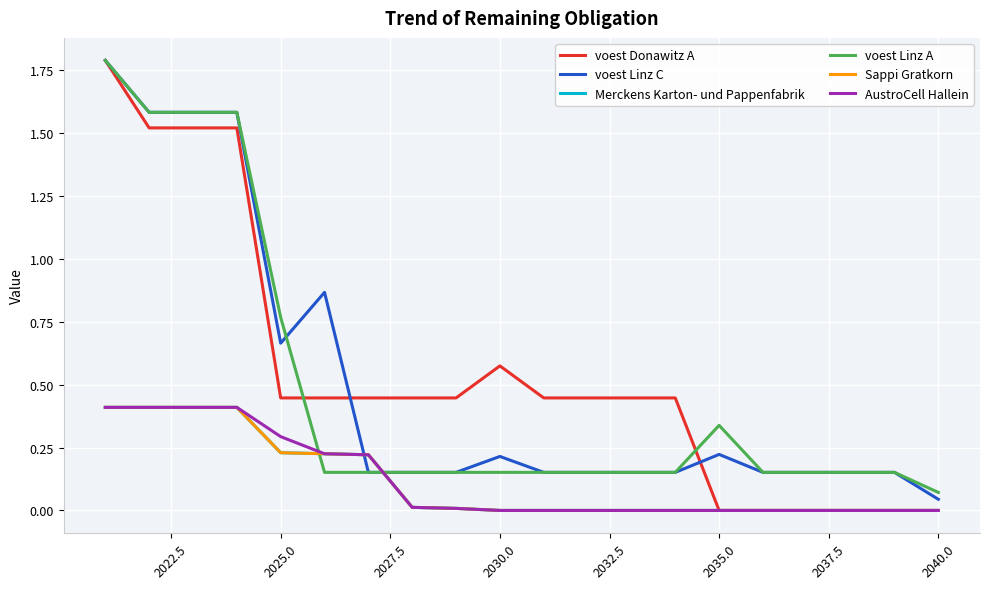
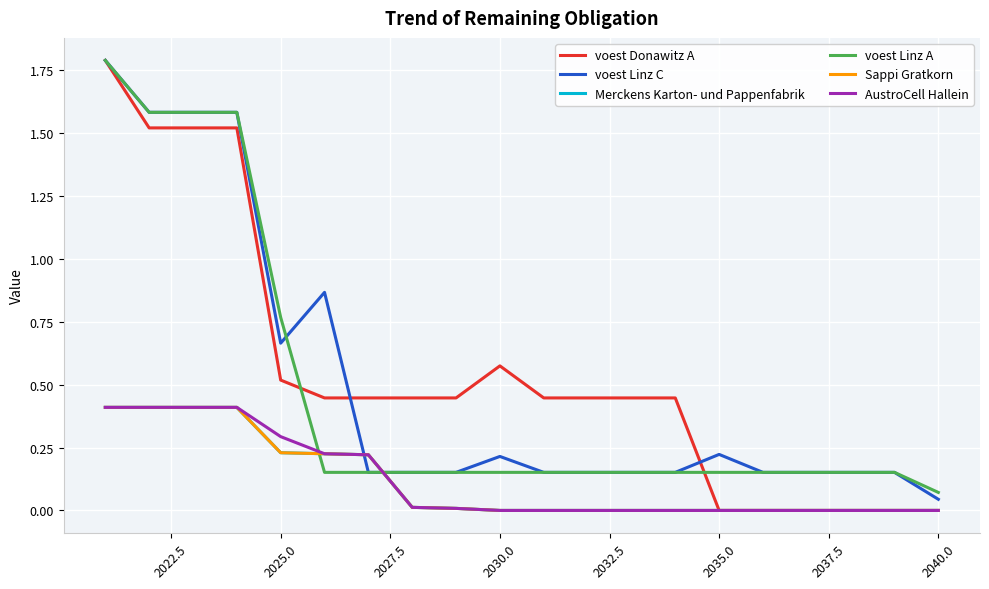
voest Donawitz A, 2025.0: 0.45 -> 0.52
voest Linz A, 2035.0: 0.34 -> 0.15
